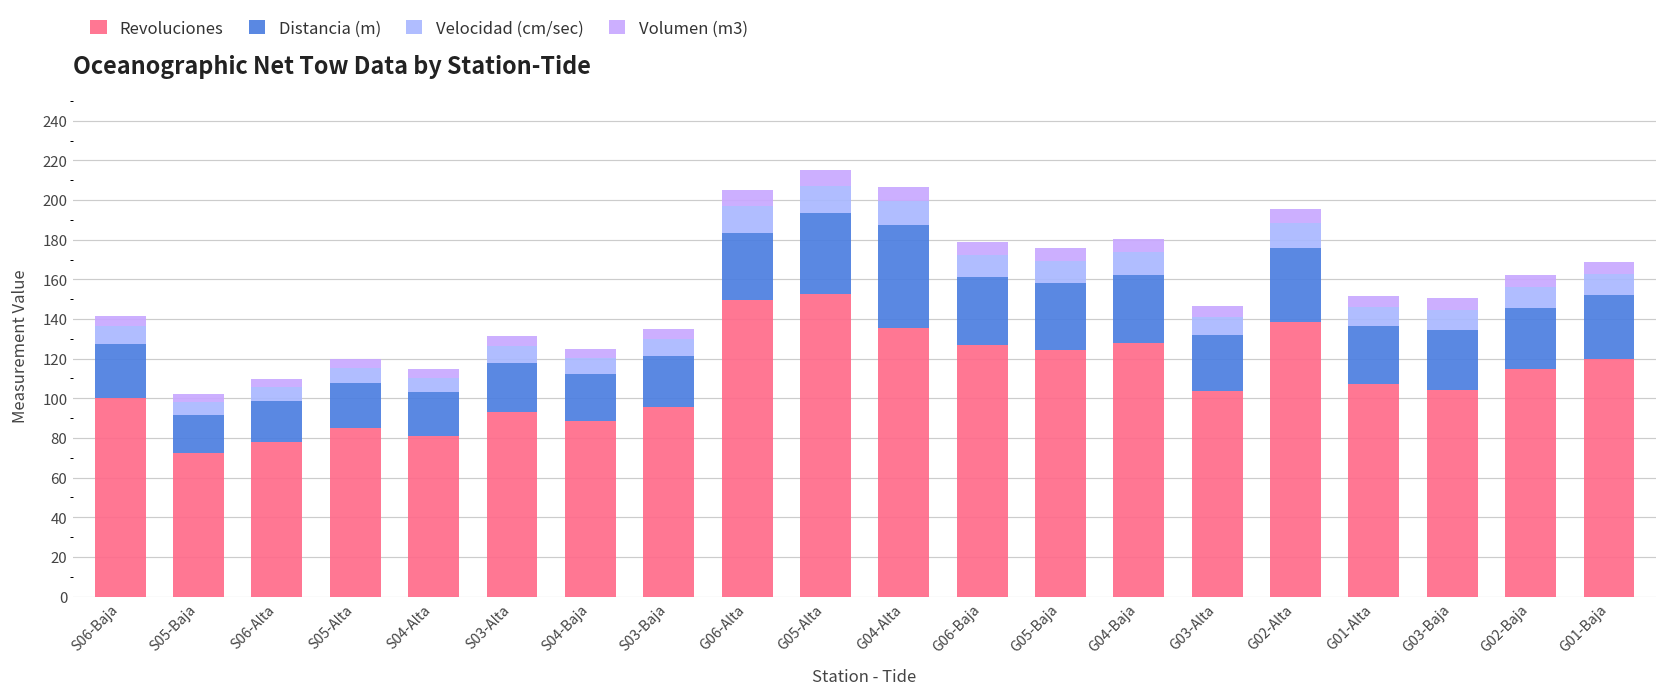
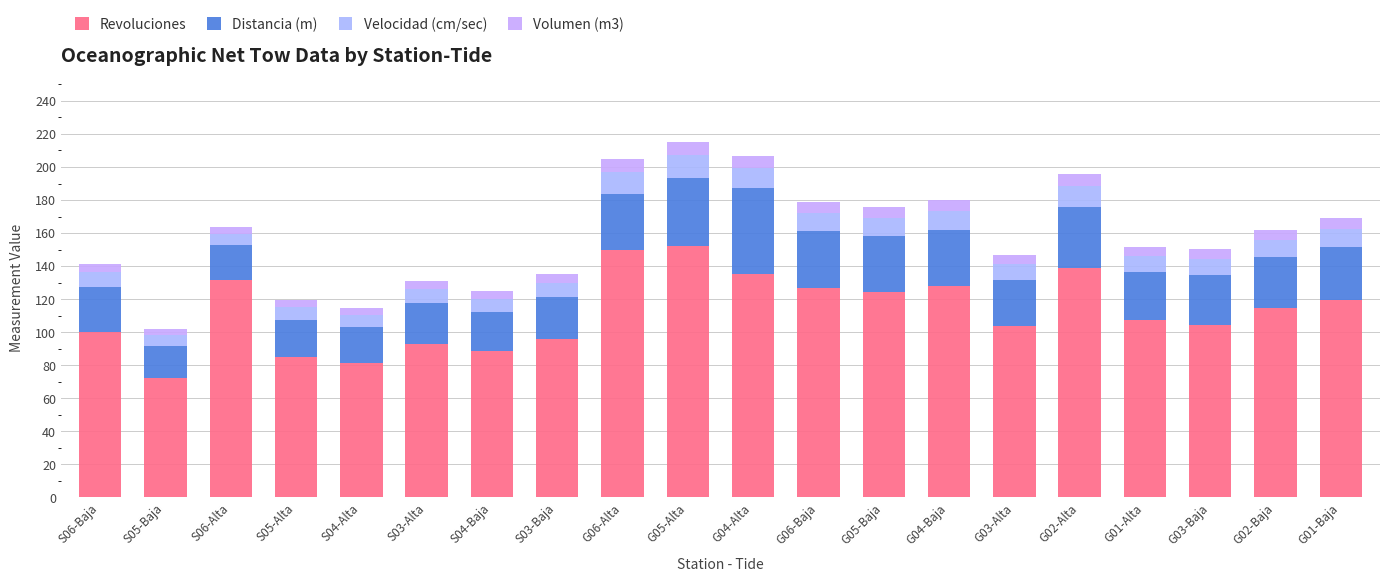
Revoluciones, S06-Alta: 78 -> 132
